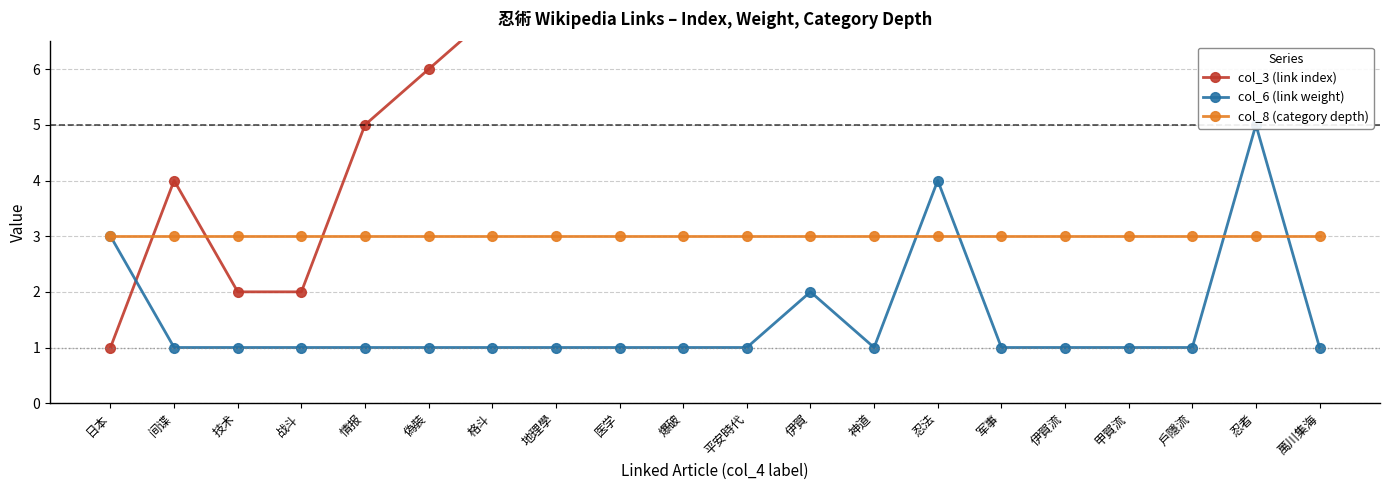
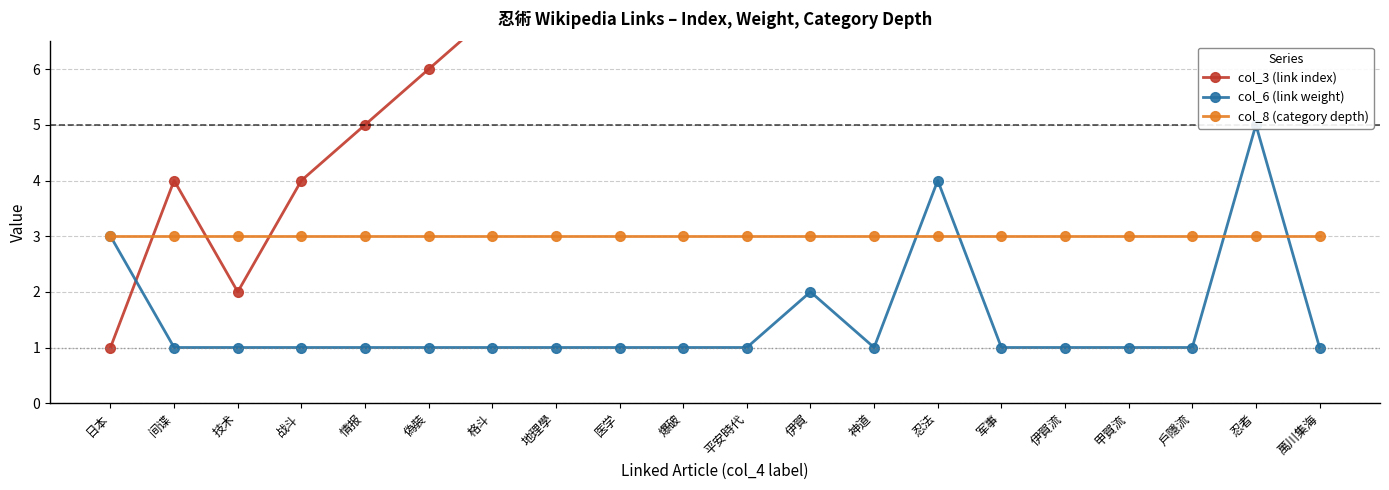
col_3 (link index), 战斗: 2 -> 4
